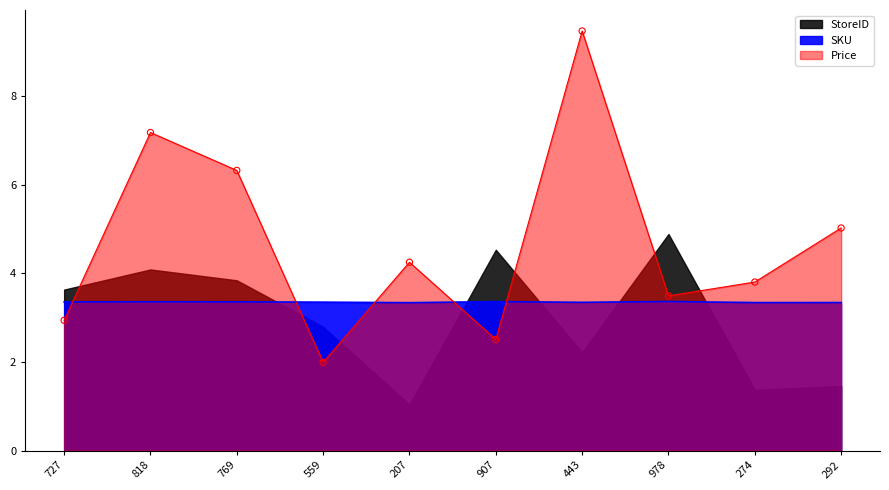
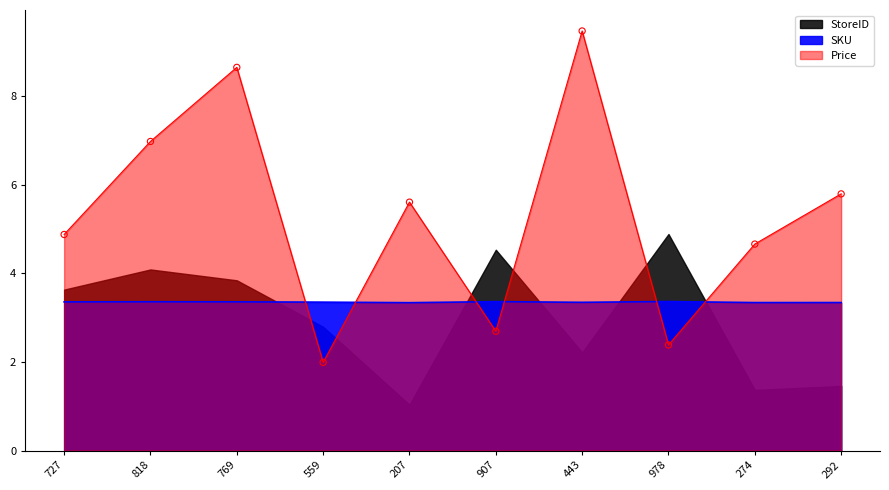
Price, 727: 2.9 -> 4.9
Price, 818: 7.2 -> 7.0
Price, 769: 6.3 -> 8.7
Price, 207: 4.3 -> 5.6
Price, 907: 2.5 -> 2.7
Price, 978: 3.5 -> 2.4
Price, 274: 3.8 -> 4.7
Price, 292: 5.0 -> 5.8
